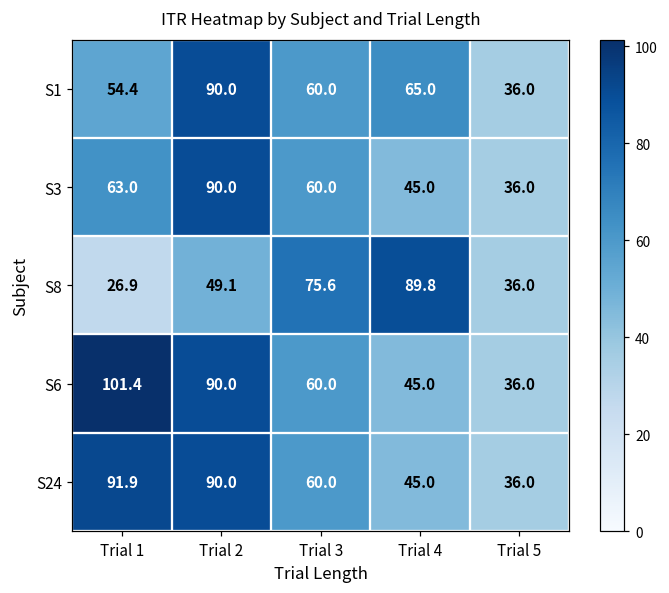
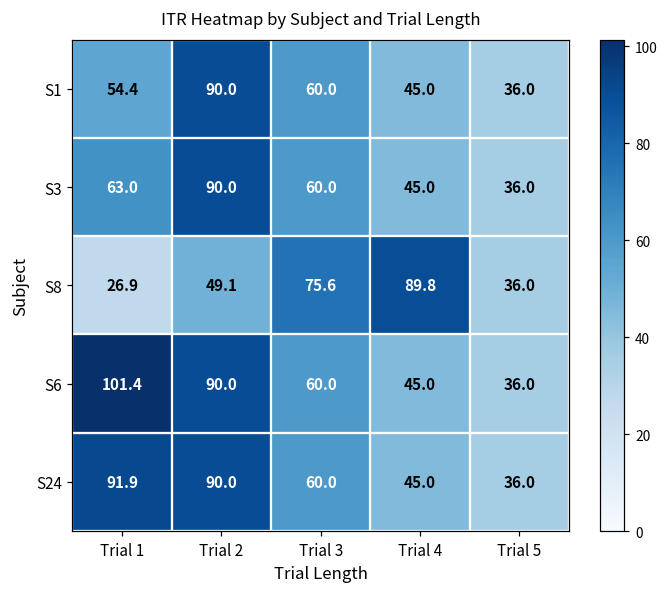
S1, Trial 4: 65.0 -> 45.0
